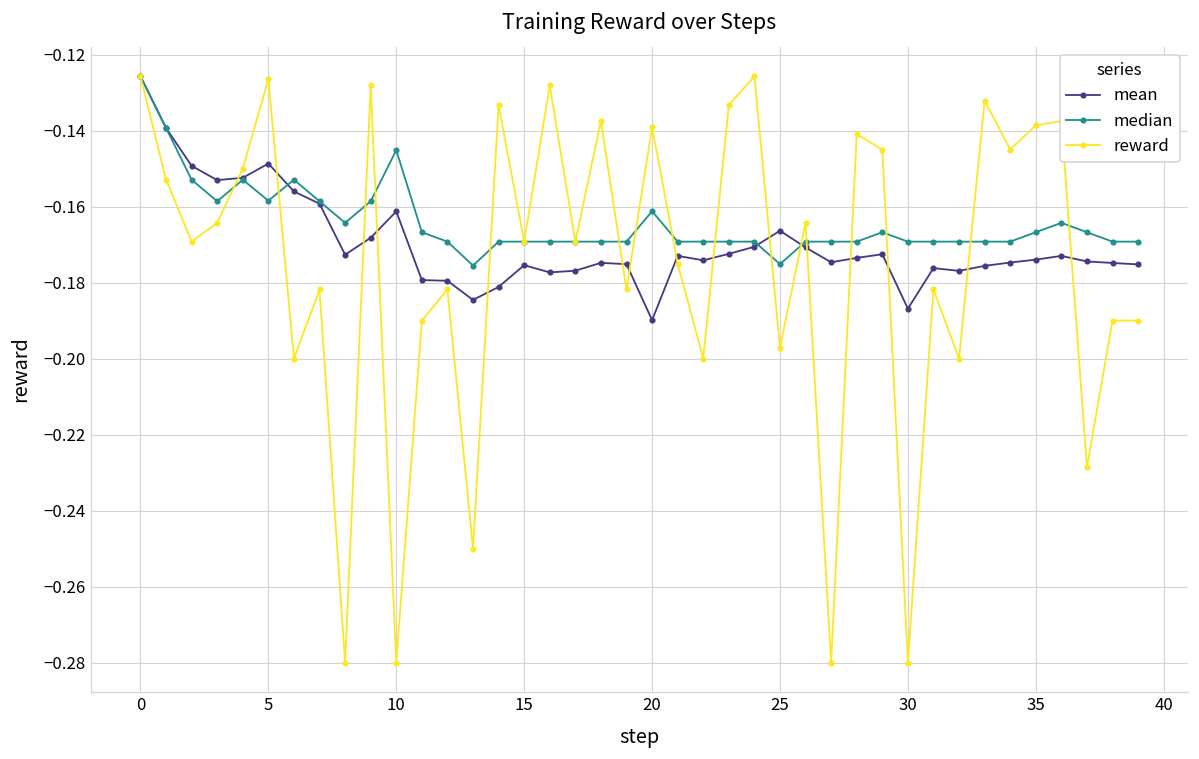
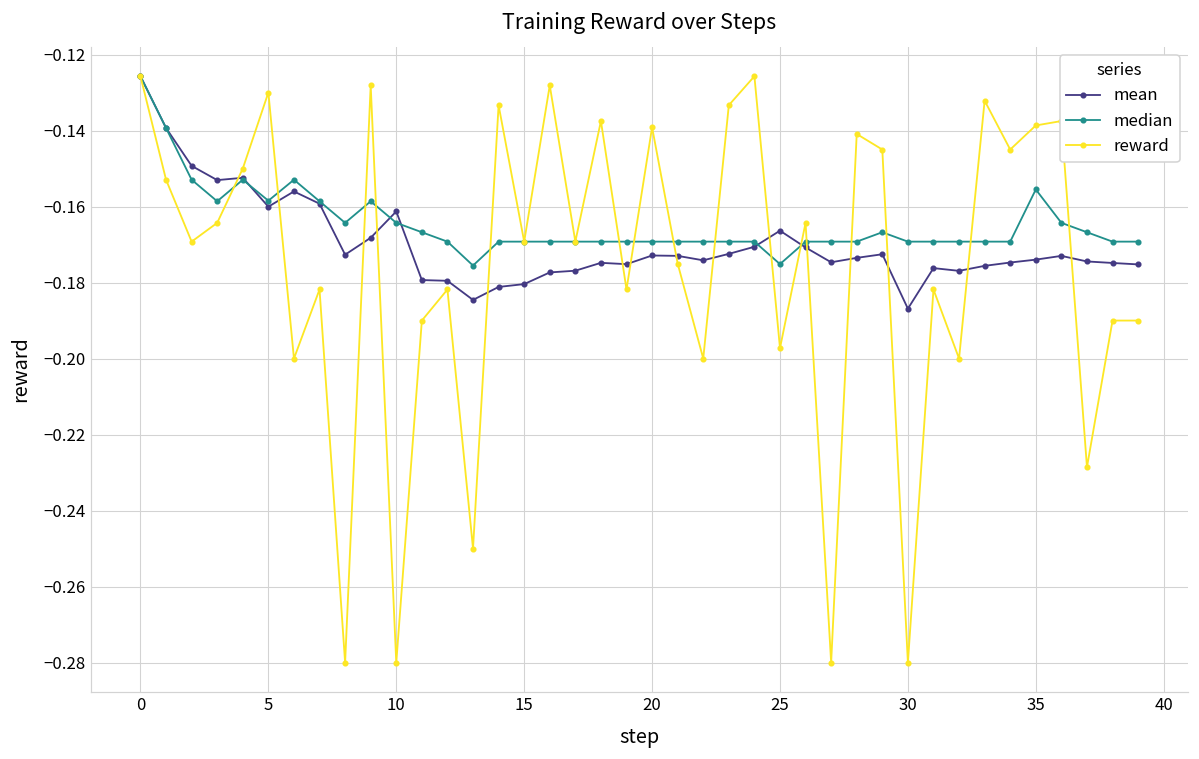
mean, 5: -0.149 -> -0.160
reward, 5: -0.126 -> -0.130
median, 10: -0.145 -> -0.164
mean, 15: -0.175 -> -0.180
mean, 20: -0.190 -> -0.173
median, 20: -0.161 -> -0.169
median, 35: -0.167 -> -0.156
